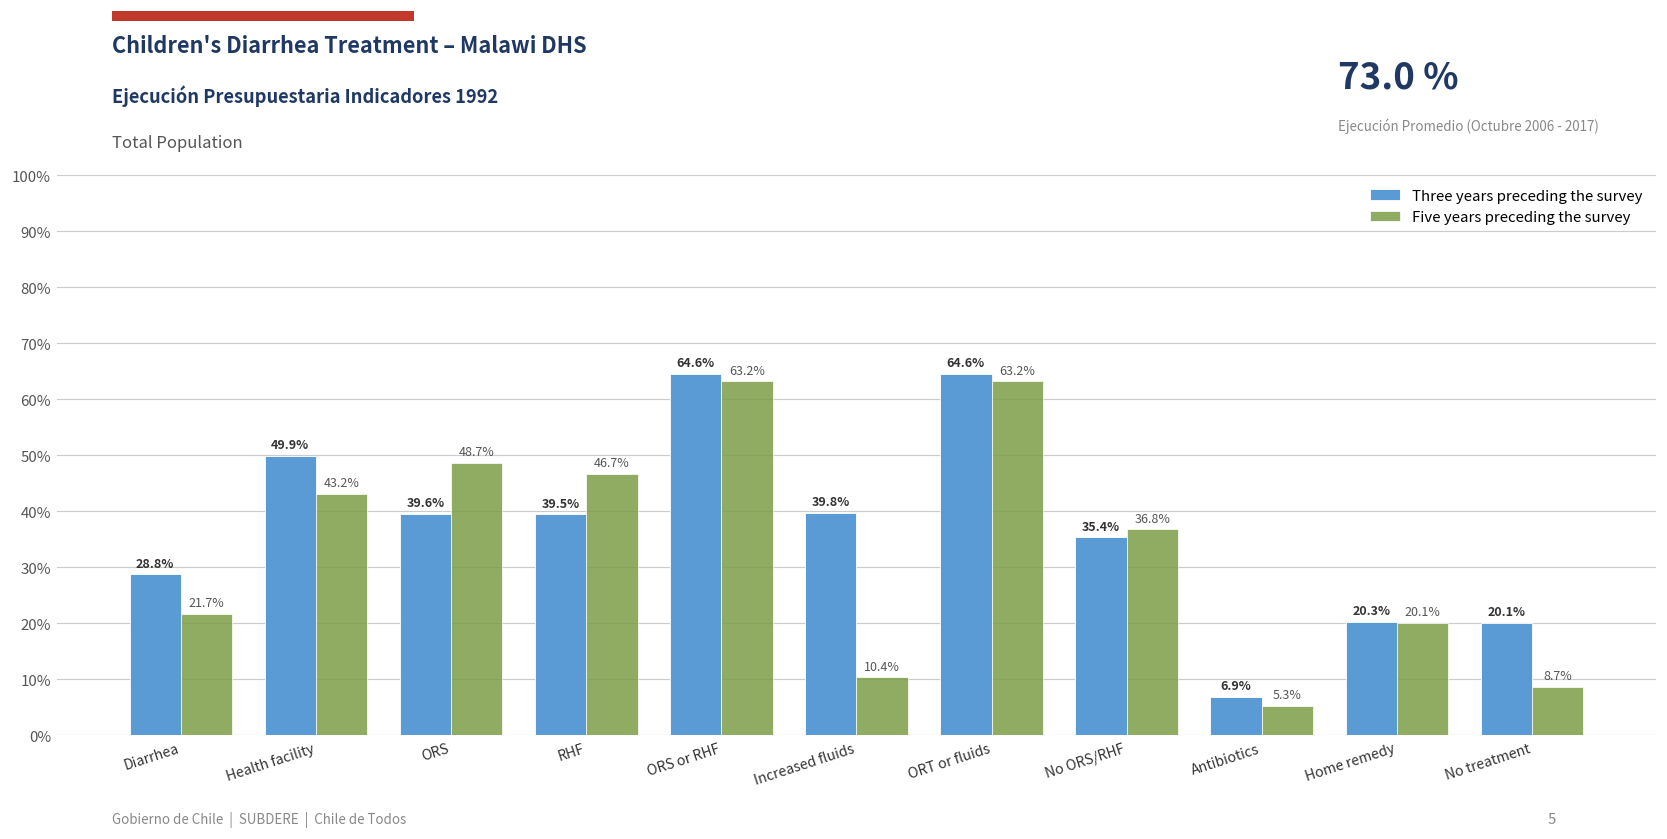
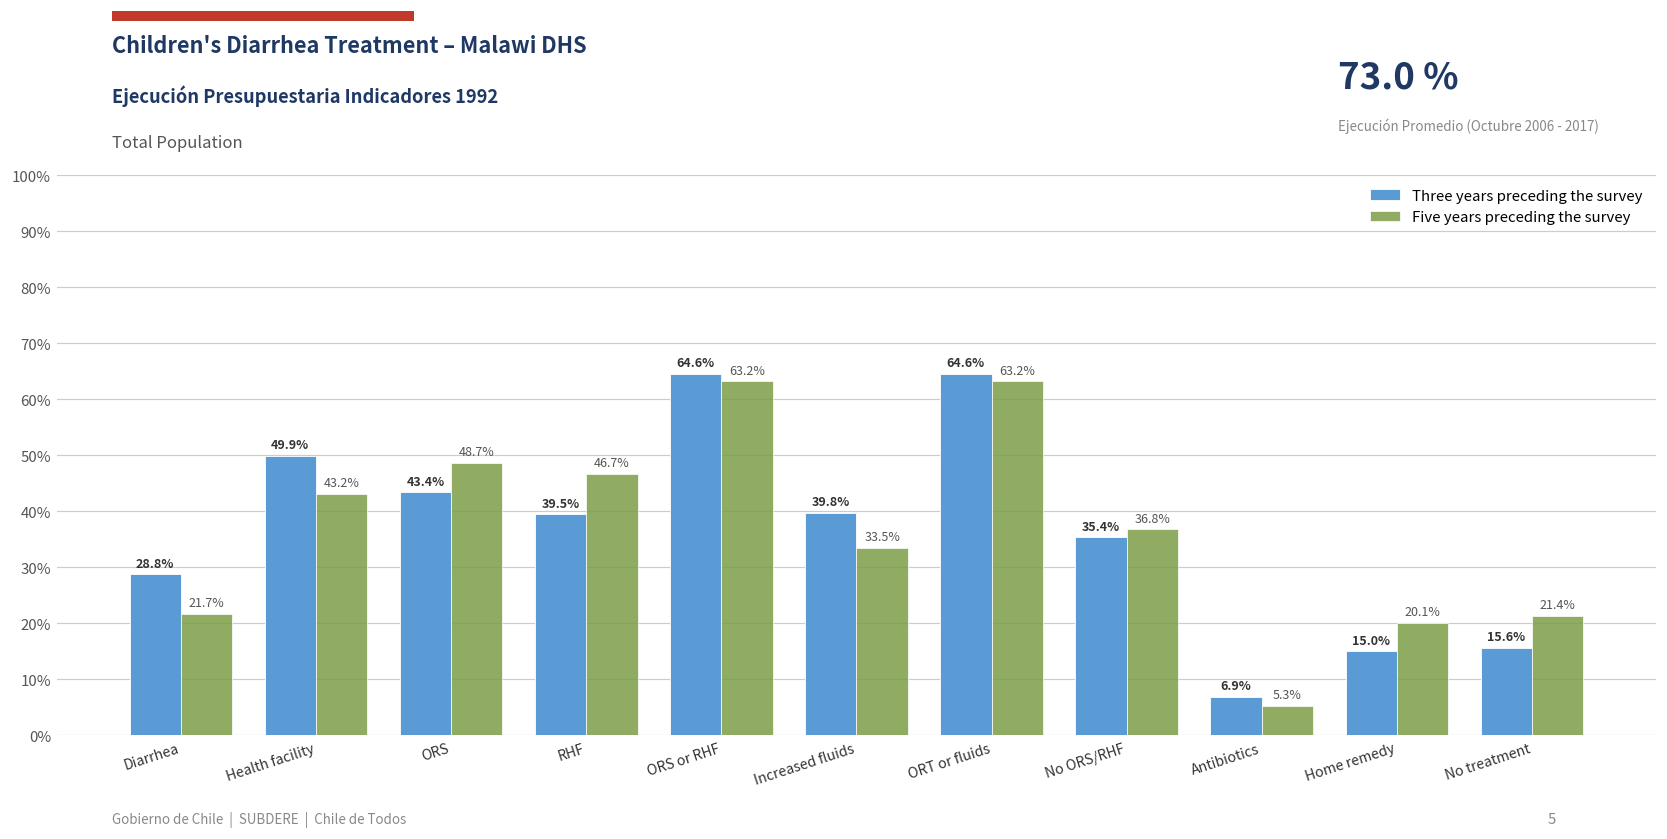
Three years preceding the survey, ORS: 39.6% -> 43.4%
Five years preceding the survey, Increased fluids: 10.4% -> 33.5%
Three years preceding the survey, Home remedy: 20.3% -> 15.0%
Three years preceding the survey, No treatment: 20.1% -> 15.6%
Five years preceding the survey, No treatment: 8.7% -> 21.4%
